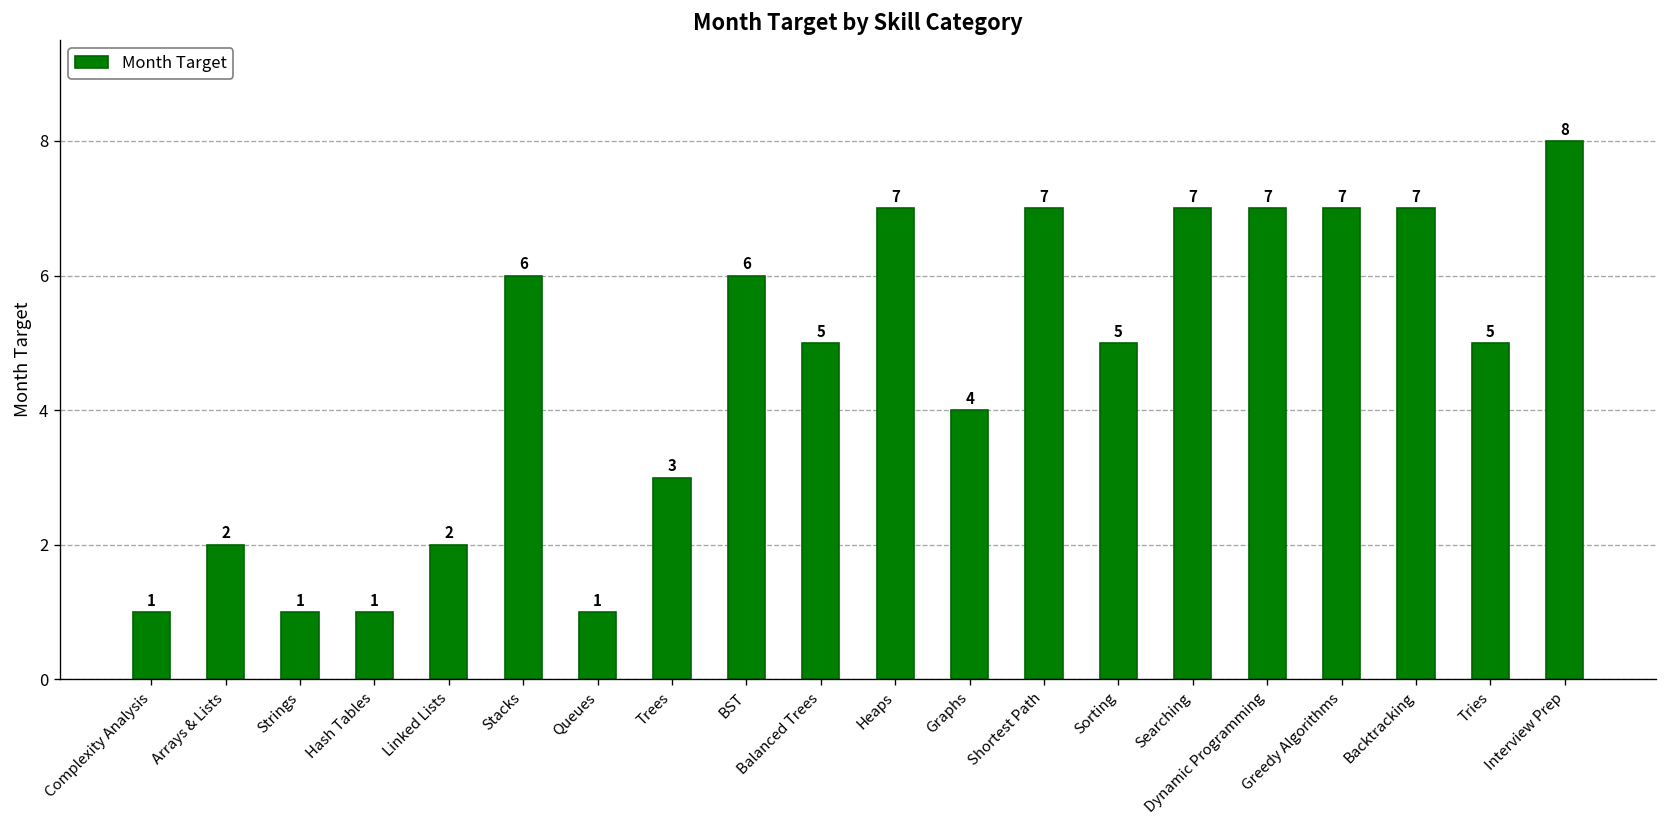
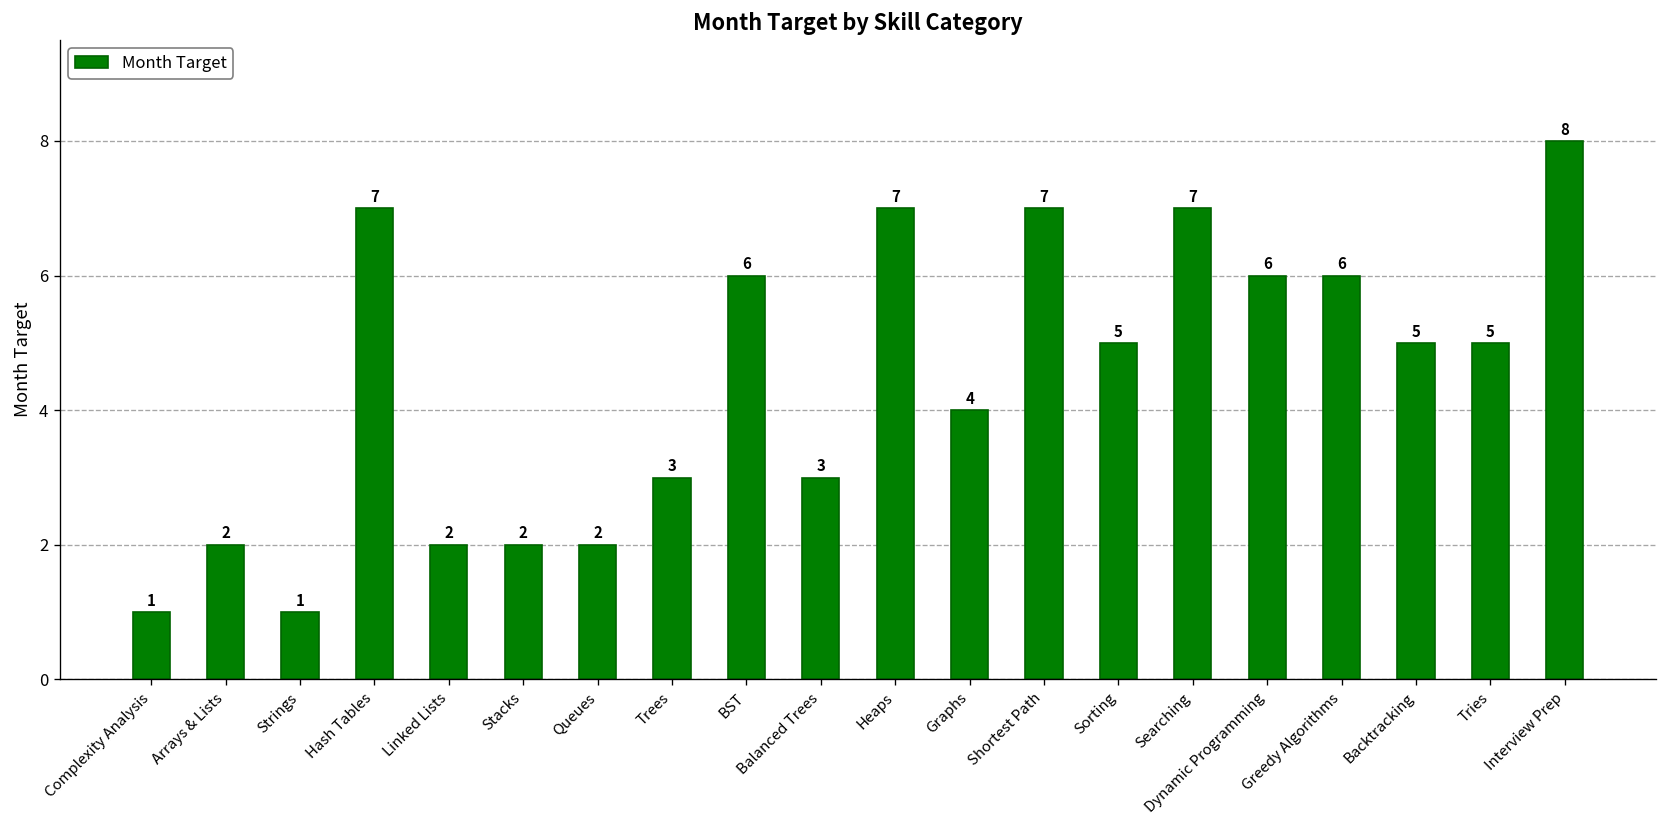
Hash Tables: 1 -> 7
Stacks: 6 -> 2
Queues: 1 -> 2
Balanced Trees: 5 -> 3
Dynamic Programming: 7 -> 6
Greedy Algorithms: 7 -> 6
Backtracking: 7 -> 5
